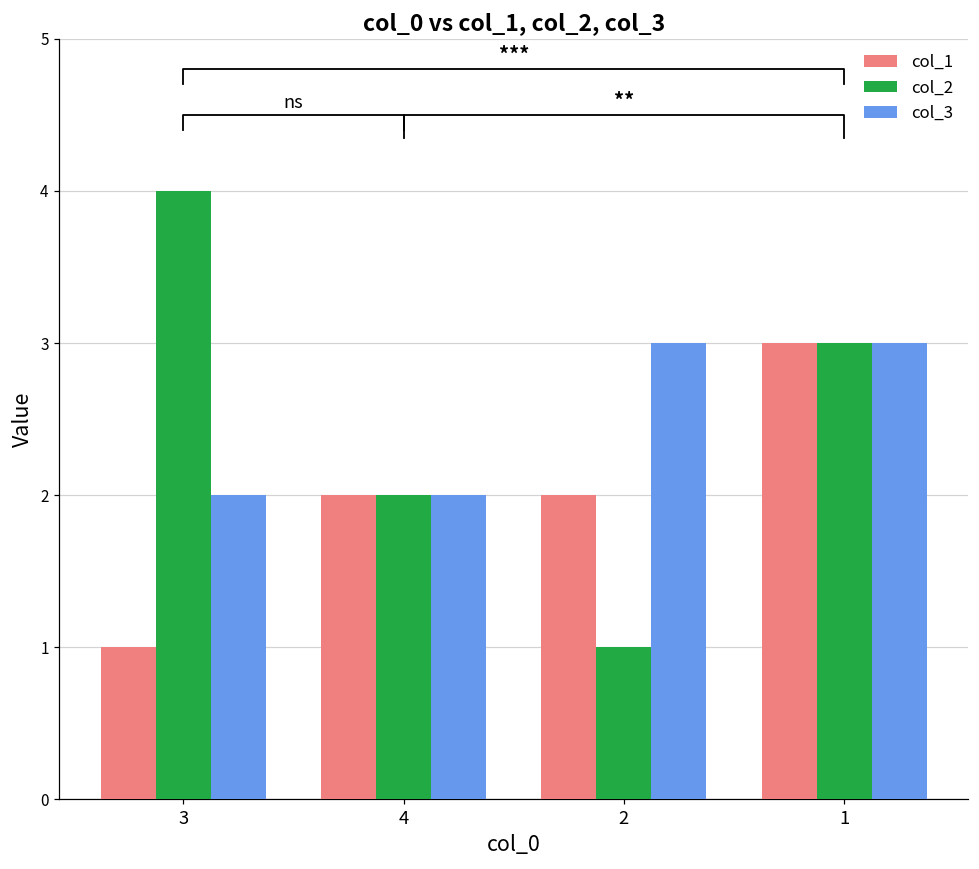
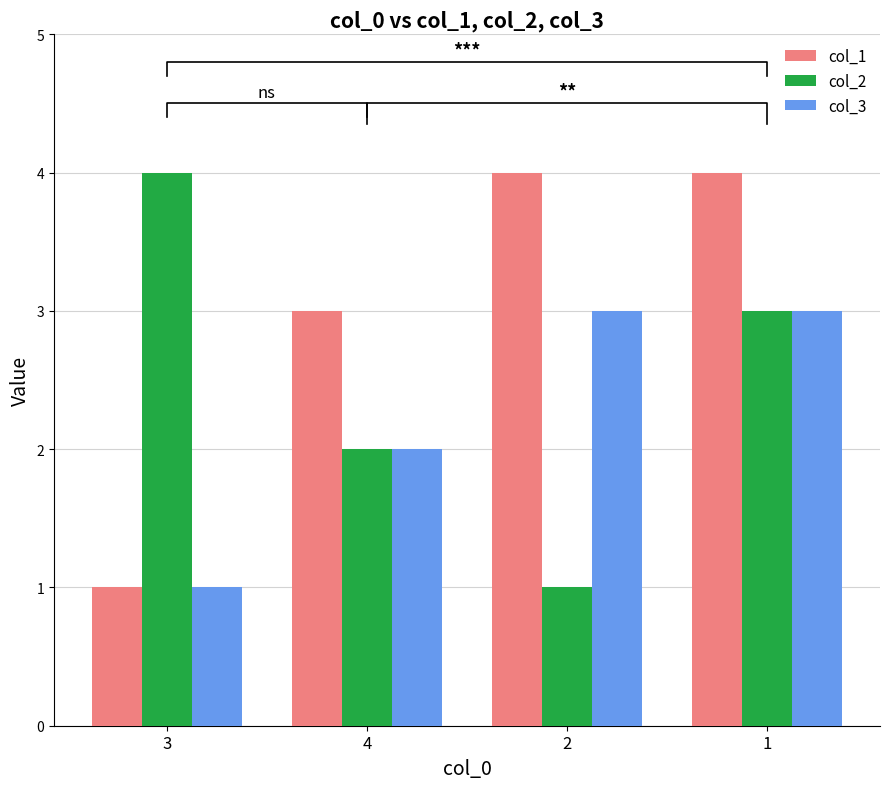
col_3, 3: 2 -> 1
col_1, 4: 2 -> 3
col_1, 2: 2 -> 4
col_1, 1: 3 -> 4
